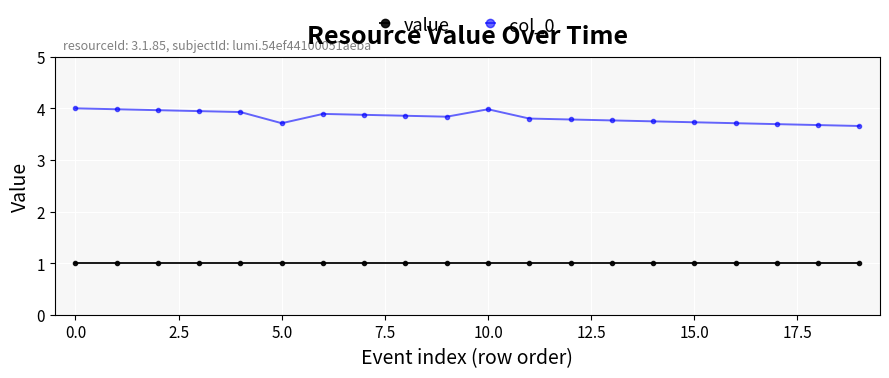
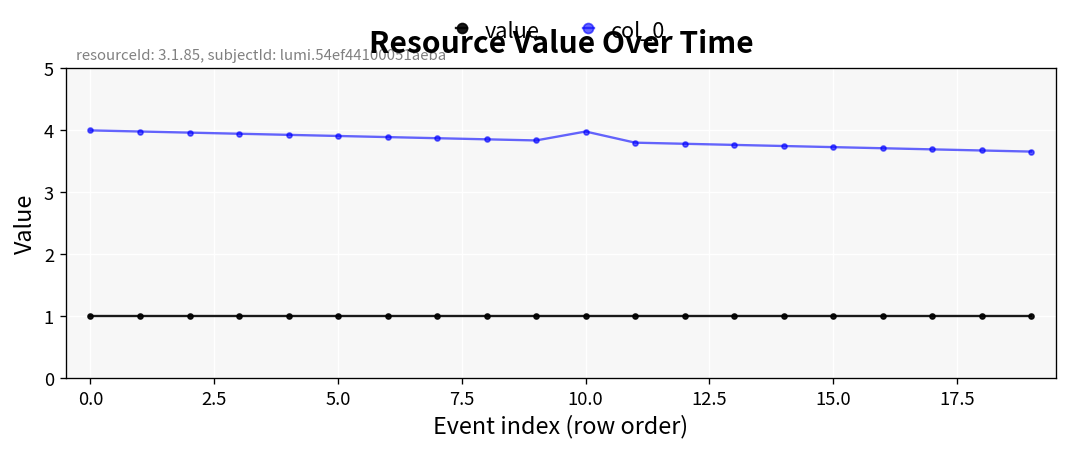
col_0, 5.0: 3.7 -> 3.9
